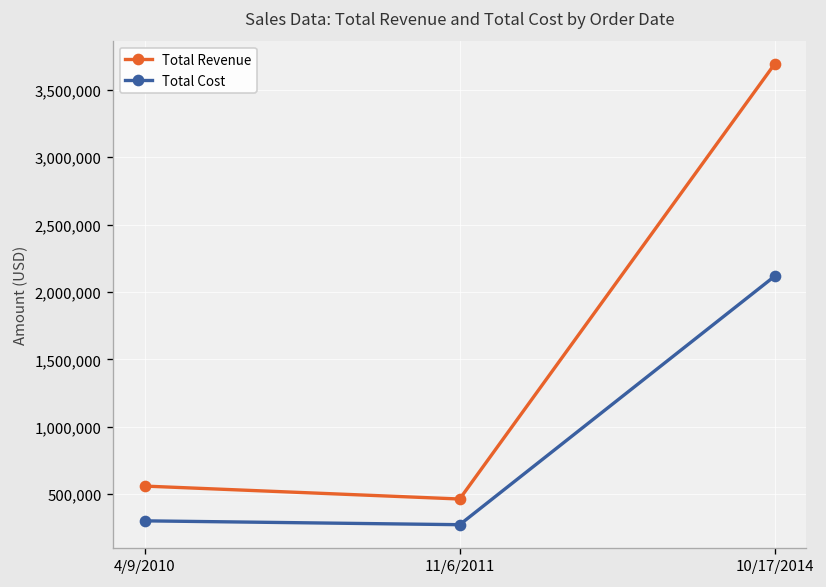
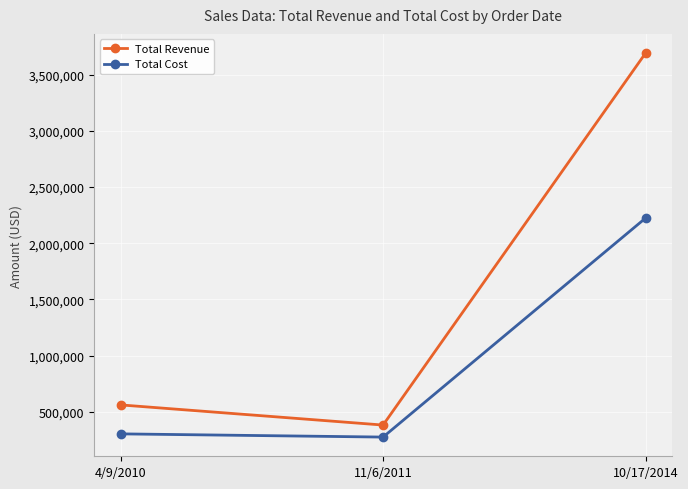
Total Revenue, 11/6/2011: 460,000 -> 380,000
Total Cost, 10/17/2014: 2,120,000 -> 2,220,000
